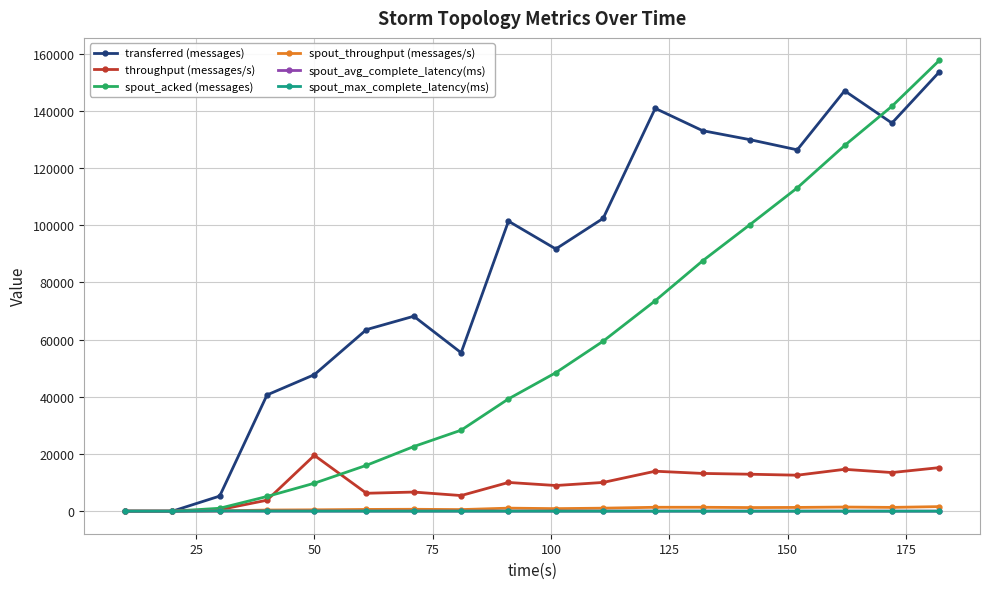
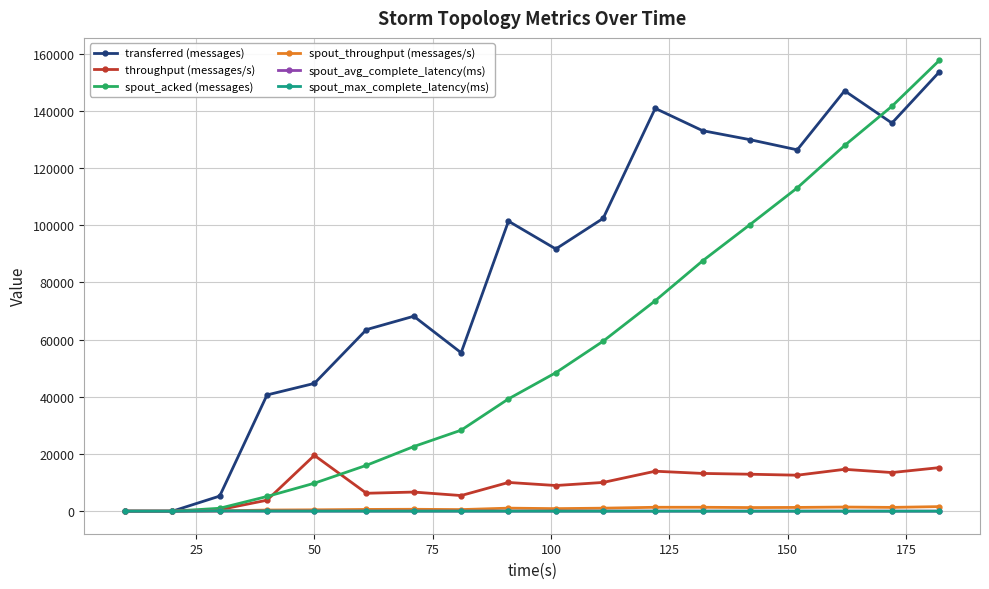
transferred (messages), 50: 48000 -> 45000
